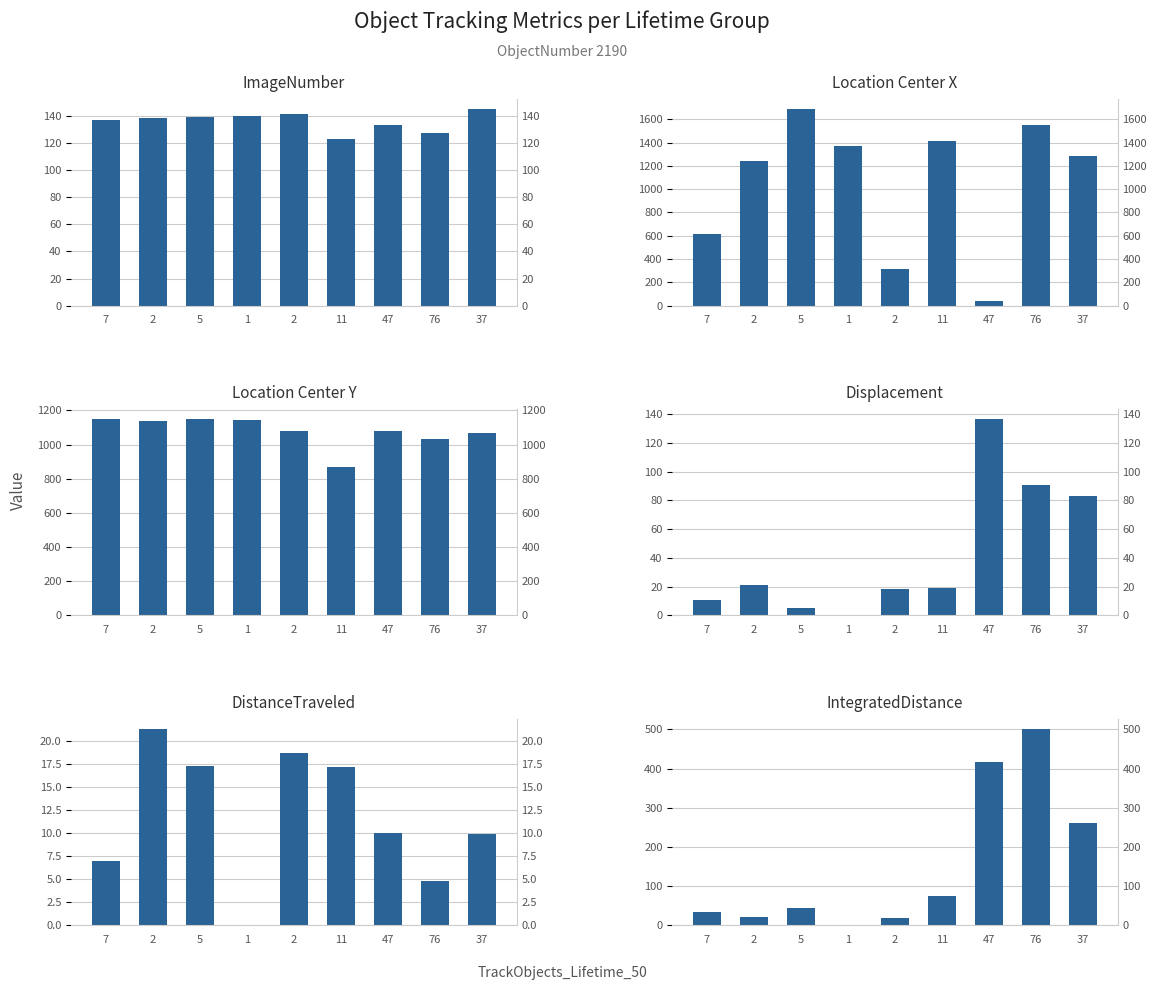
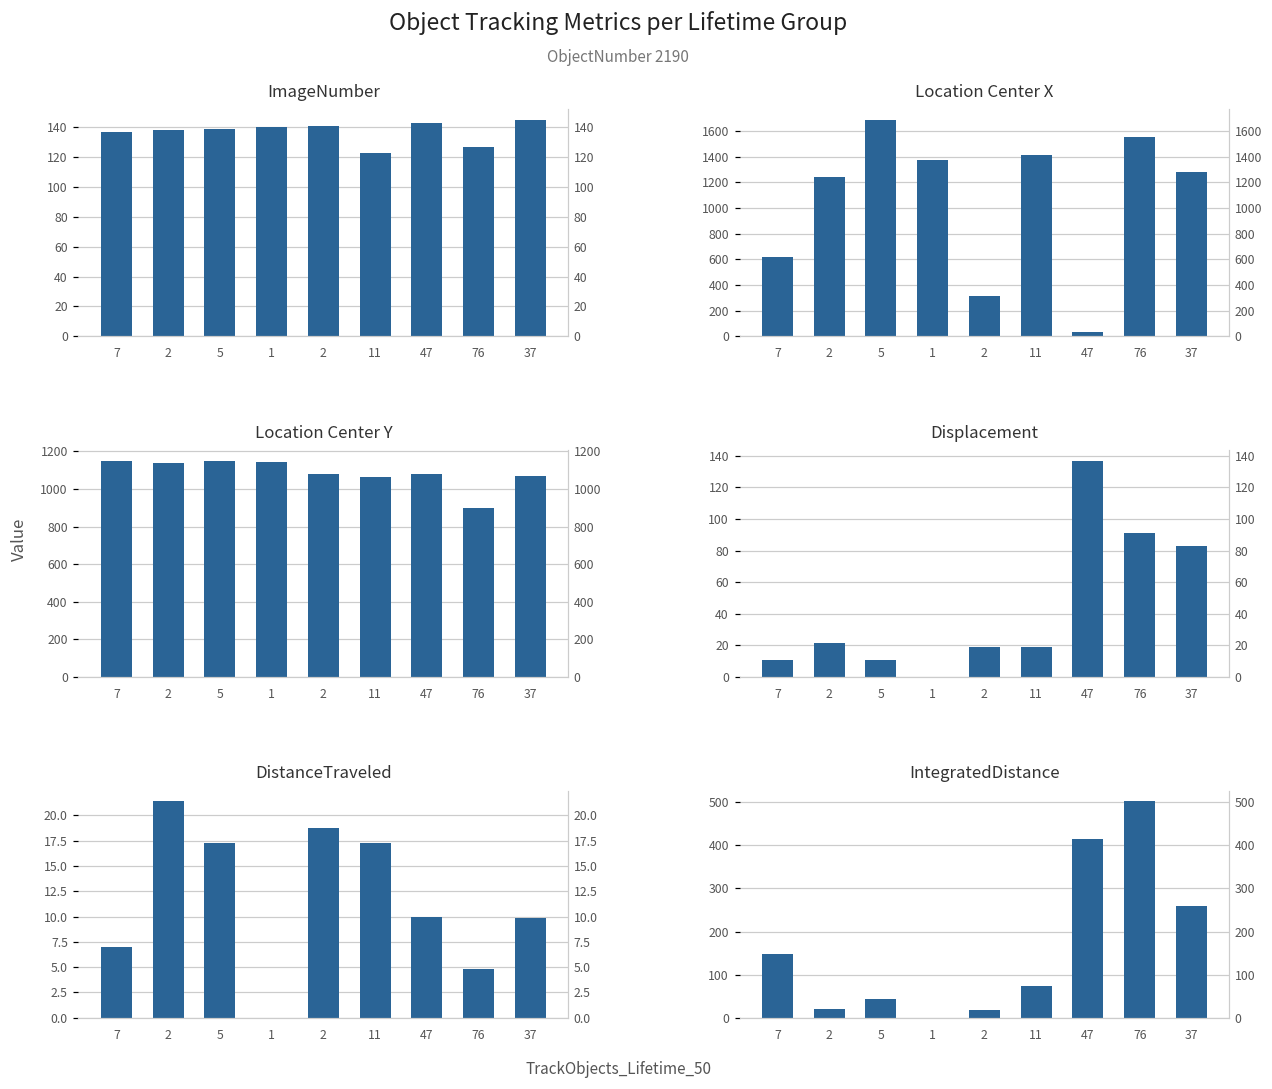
ImageNumber, 47: 133 -> 143
Location Center Y, 11: 870 -> 1070
Location Center Y, 76: 1030 -> 900
Displacement, 5: 5 -> 11
IntegratedDistance, 7: 30 -> 150
